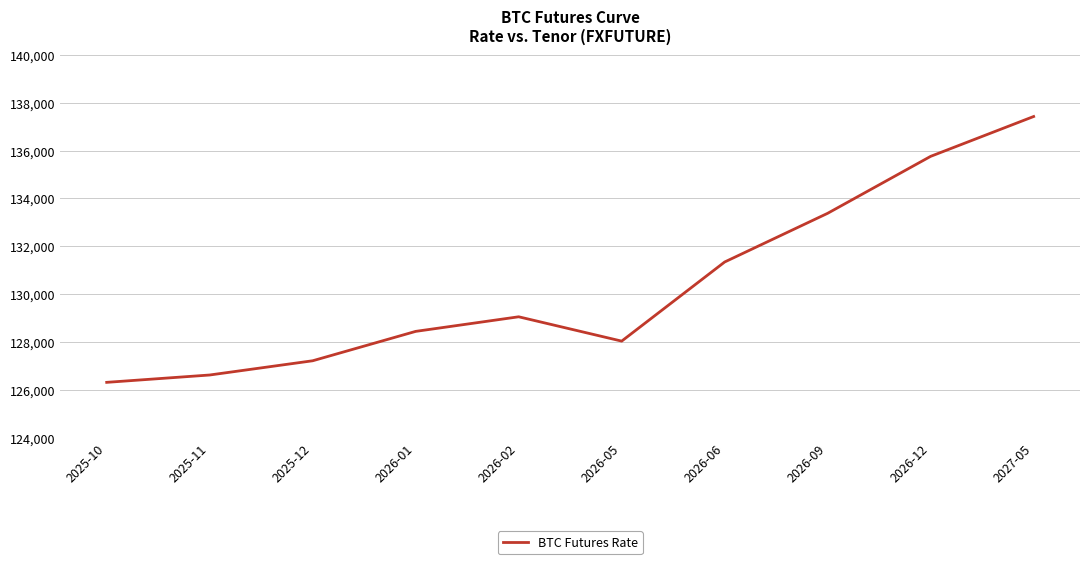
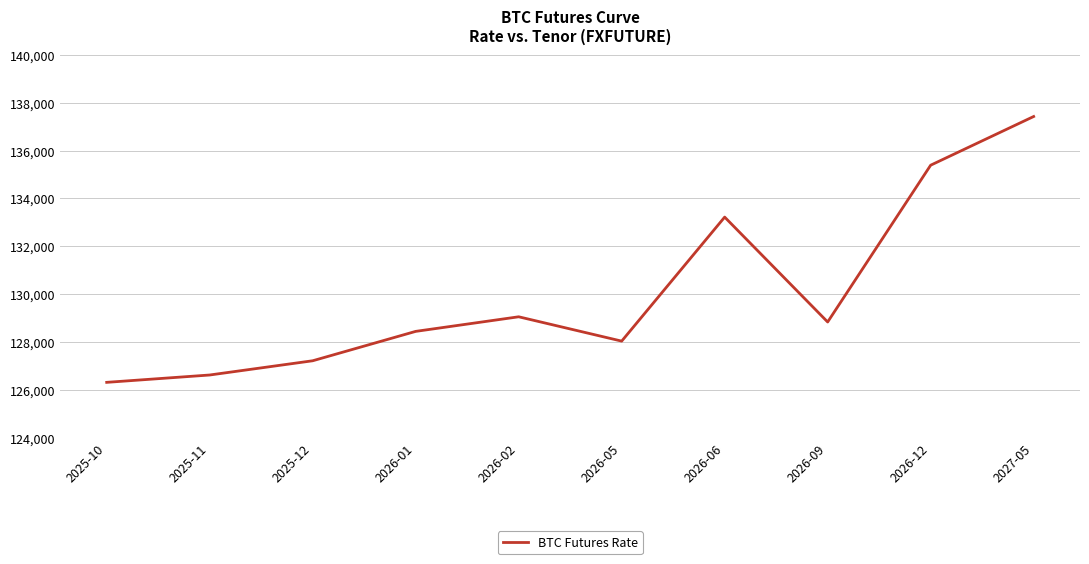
2026-06: 131,300 -> 133,200
2026-09: 133,400 -> 128,800
2026-12: 135,800 -> 135,400
